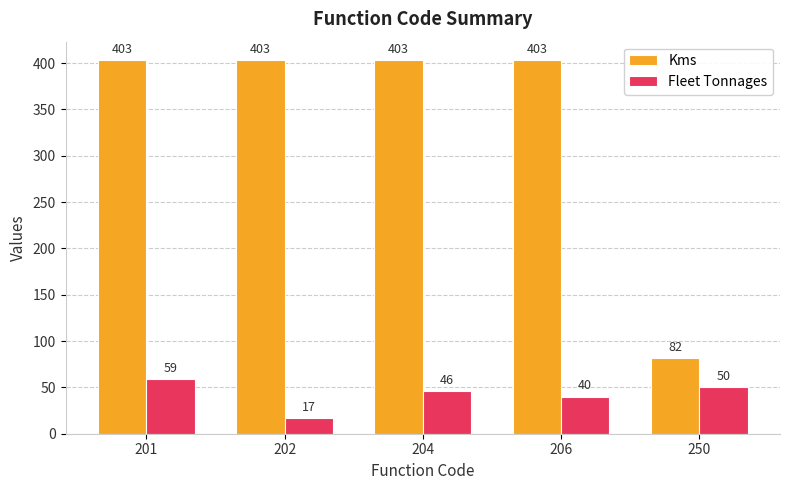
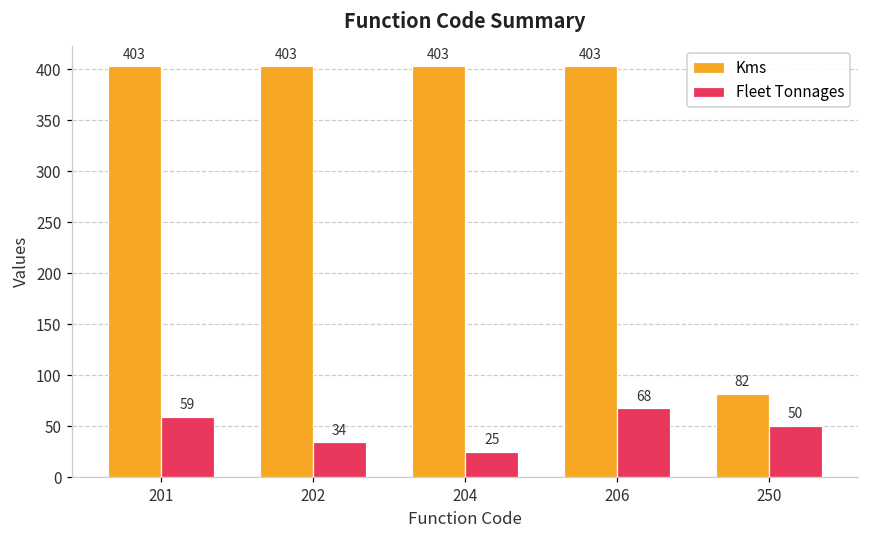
Fleet Tonnages, 202: 17 -> 34
Fleet Tonnages, 204: 46 -> 25
Fleet Tonnages, 206: 40 -> 68
